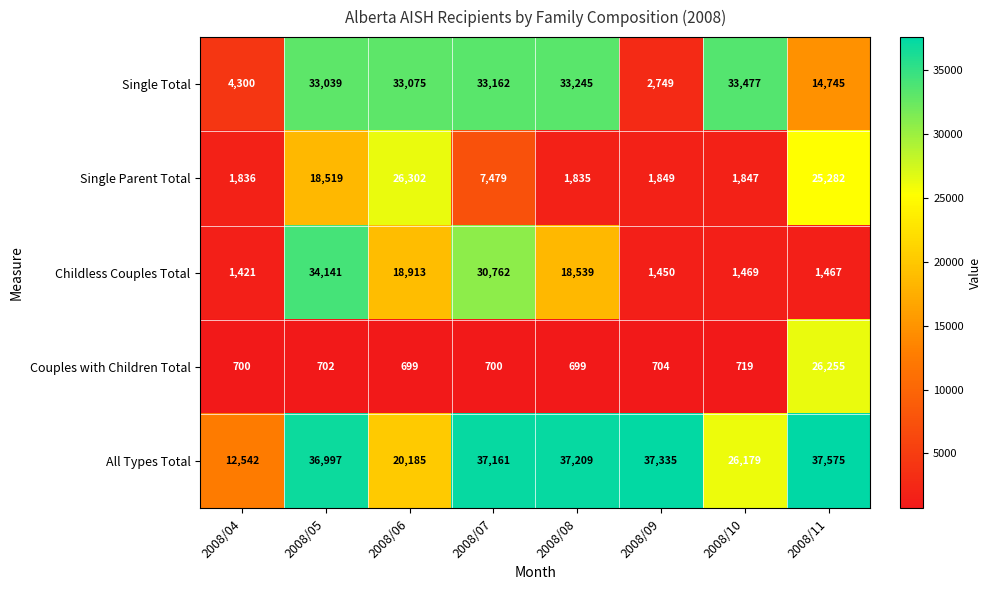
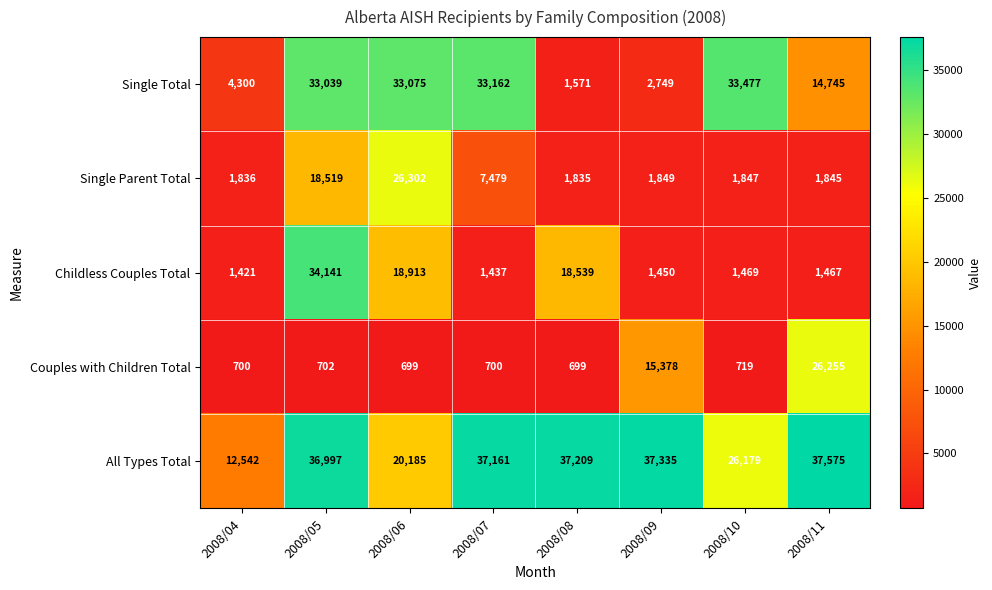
Single Total, 2008/08: 33,245 -> 1,571
Single Parent Total, 2008/11: 25,282 -> 1,845
Childless Couples Total, 2008/07: 30,762 -> 1,437
Couples with Children Total, 2008/09: 704 -> 15,378
